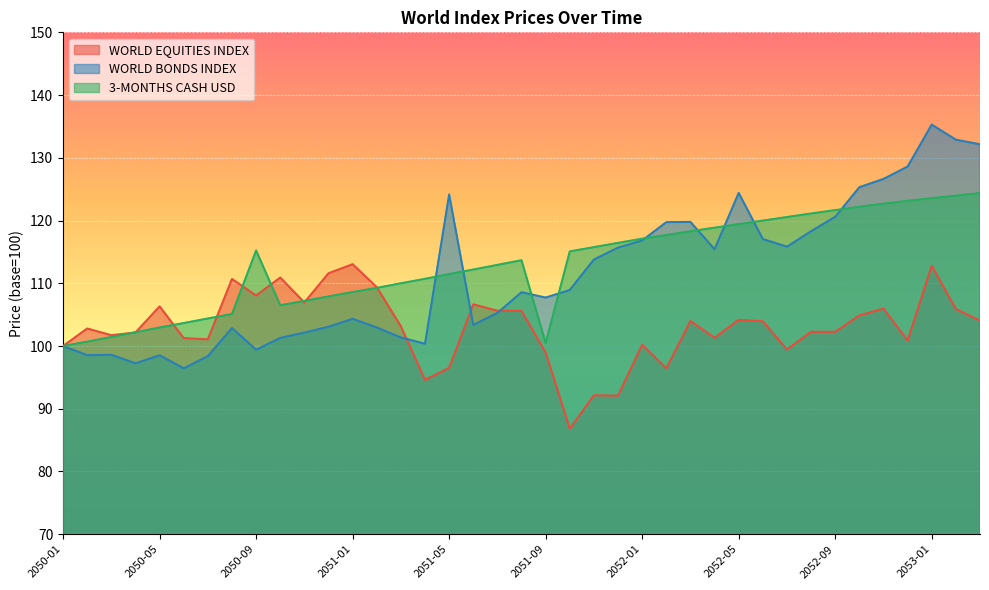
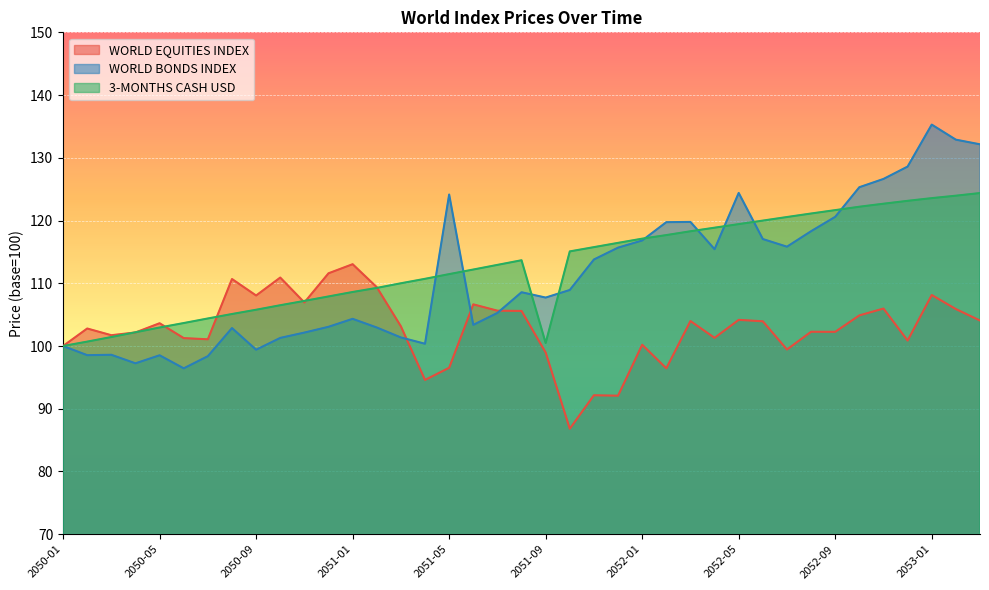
WORLD EQUITIES INDEX, 2050-05: 106 -> 104
3-MONTHS CASH USD, 2050-09: 115 -> 106
WORLD EQUITIES INDEX, 2053-01: 113 -> 108
